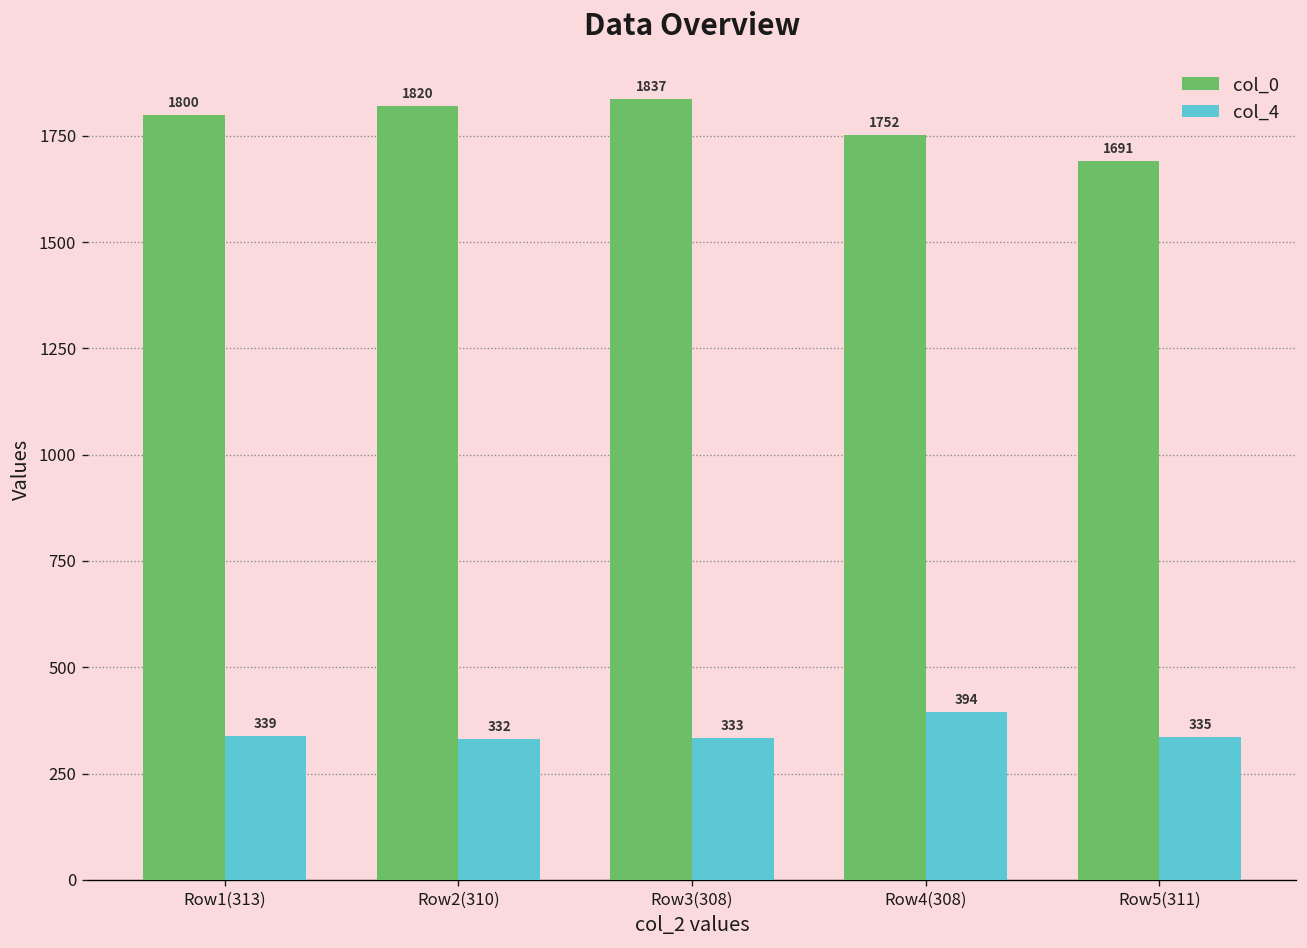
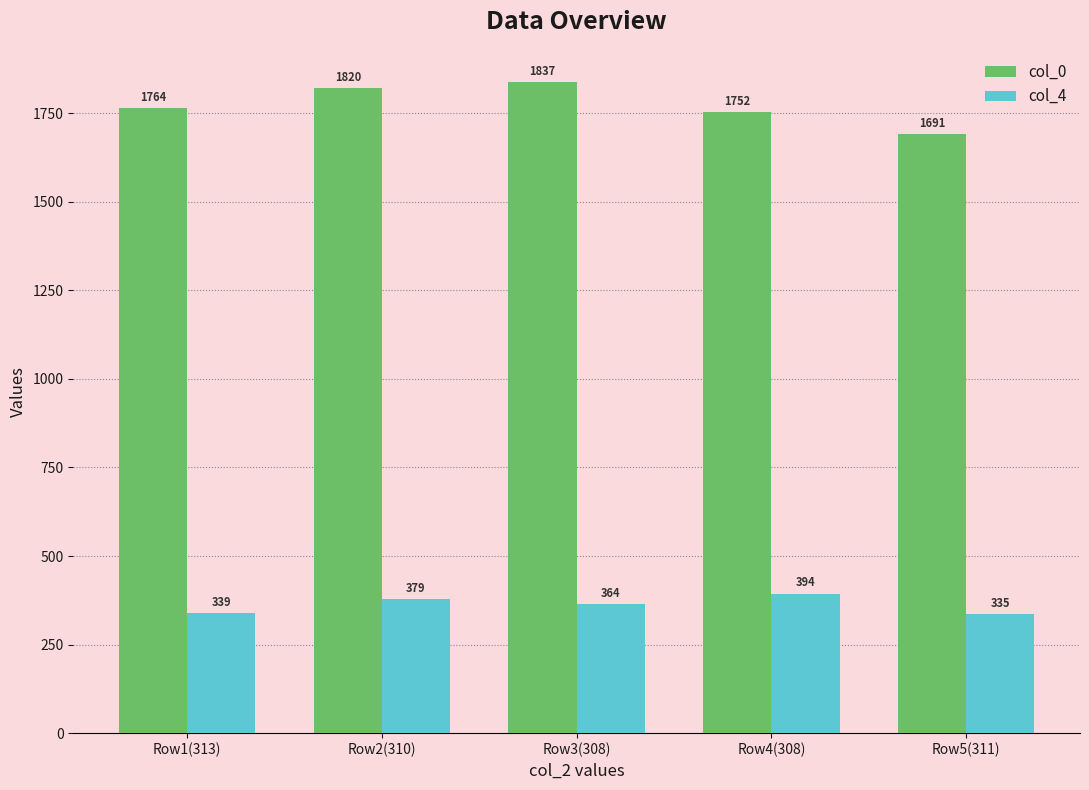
col_0, Row1(313): 1800 -> 1764
col_4, Row2(310): 332 -> 379
col_4, Row3(308): 333 -> 364
